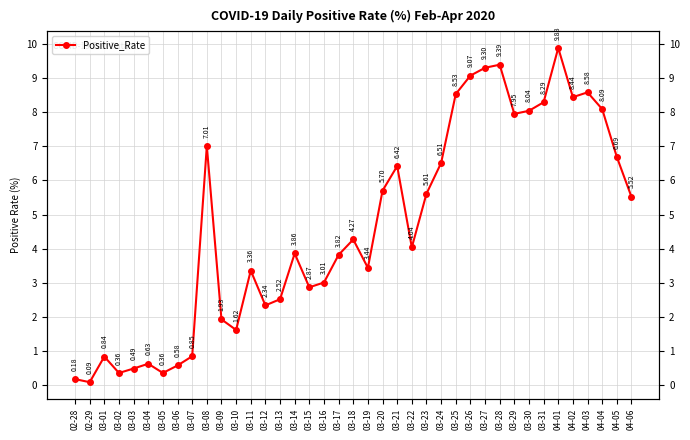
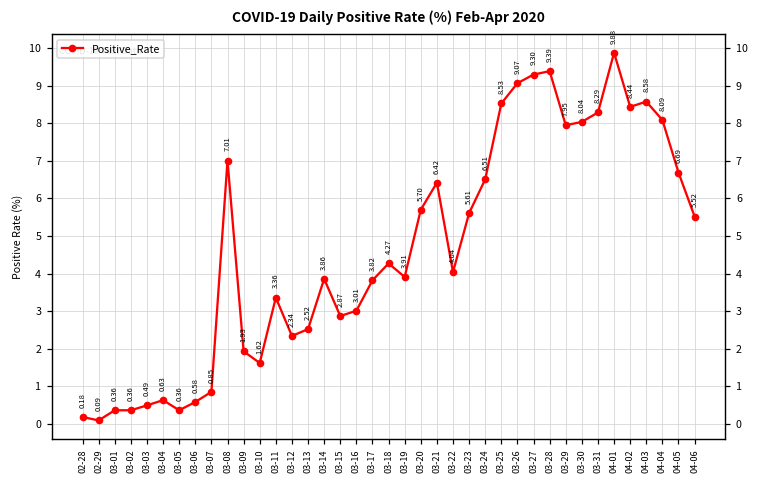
03-01: 0.84 -> 0.36
03-19: 3.44 -> 3.91
